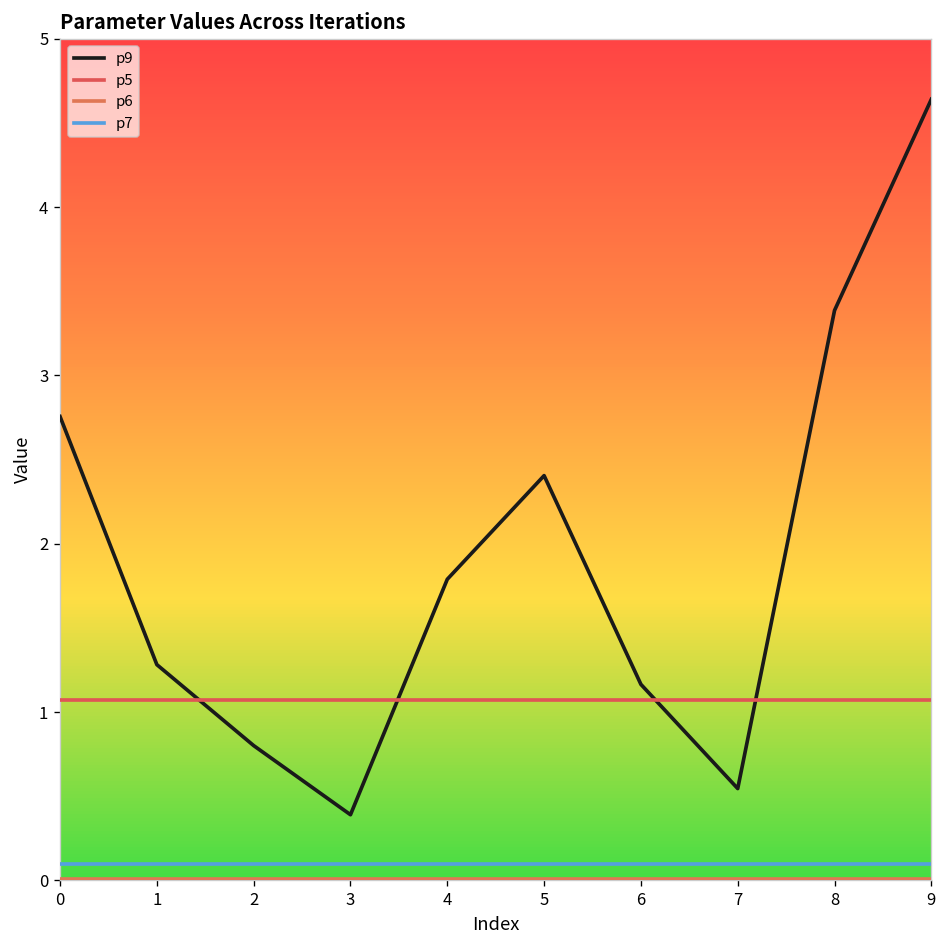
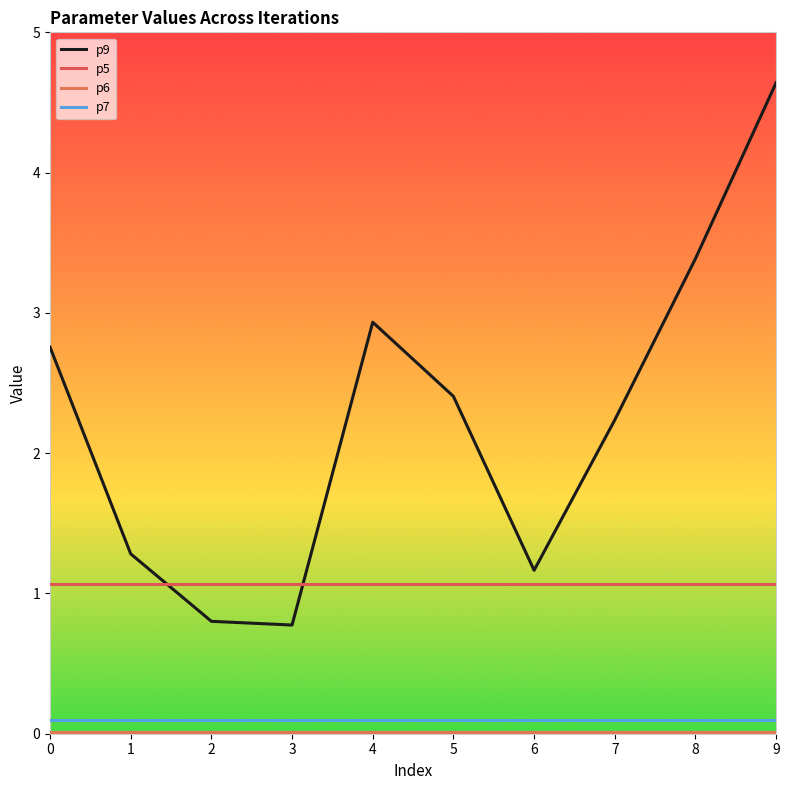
p9, 3: 0.39 -> 0.77
p9, 4: 1.79 -> 2.93
p9, 7: 0.55 -> 2.24
